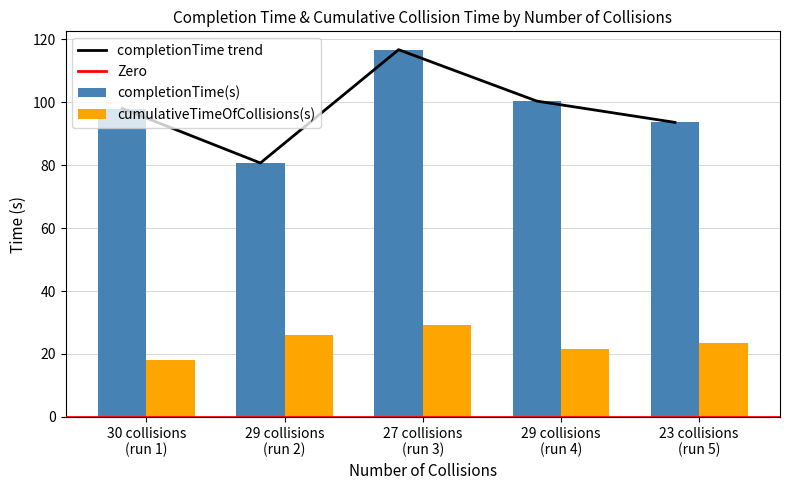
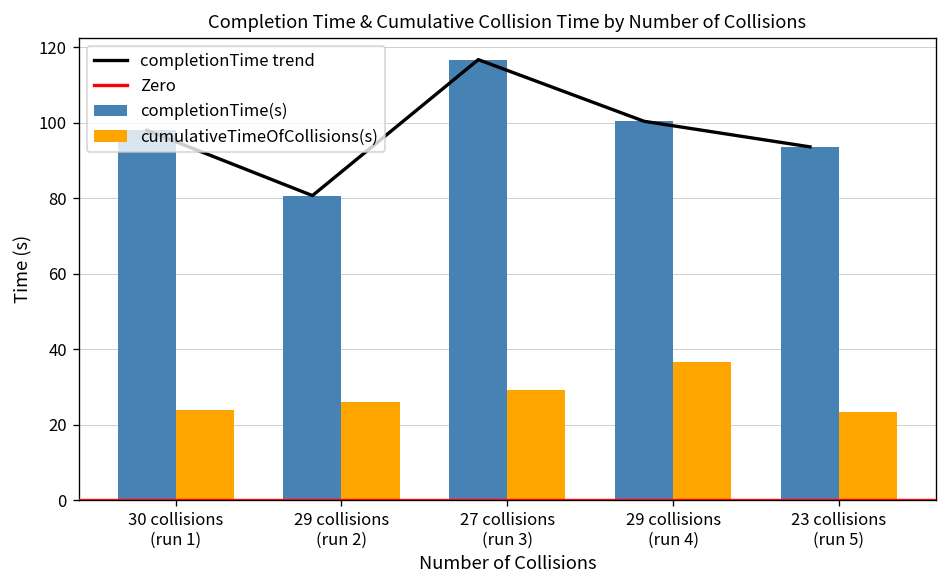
cumulativeTimeOfCollisions(s), 30 collisions (run 1): 18 -> 24
cumulativeTimeOfCollisions(s), 29 collisions (run 4): 22 -> 37
